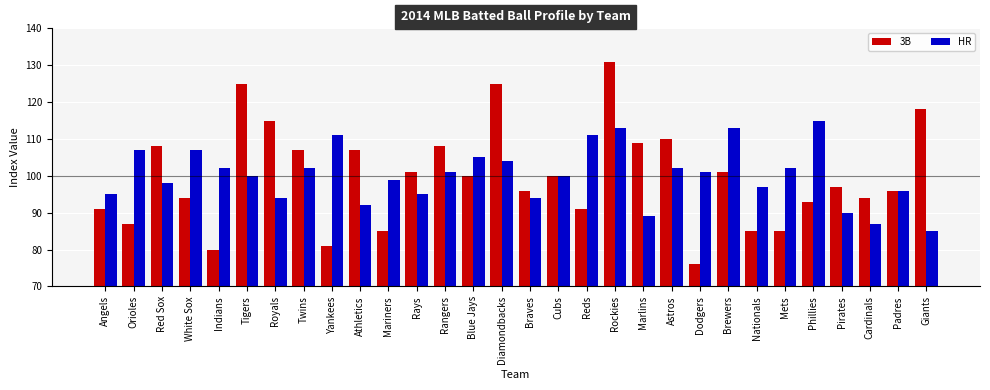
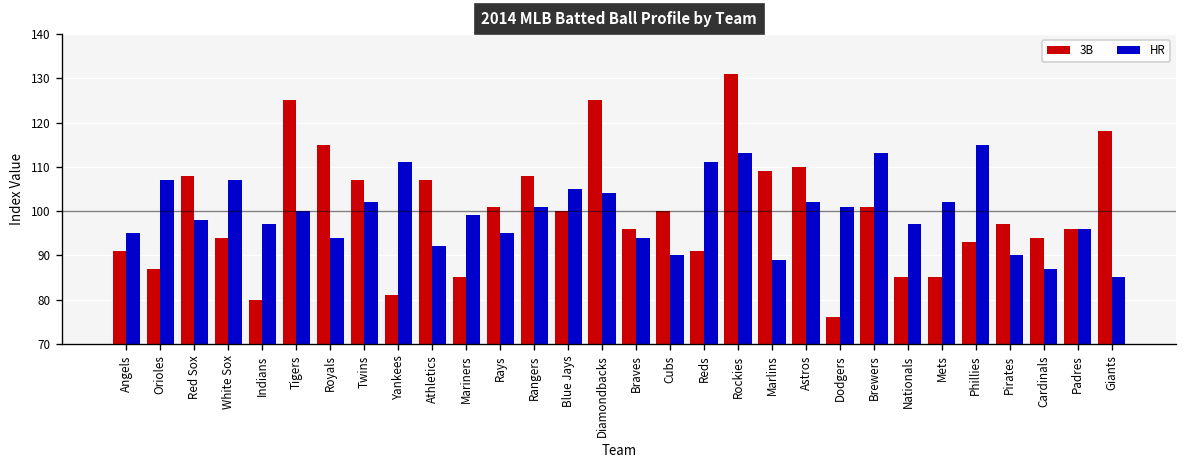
HR, Indians: 102 -> 97
HR, Cubs: 100 -> 90
